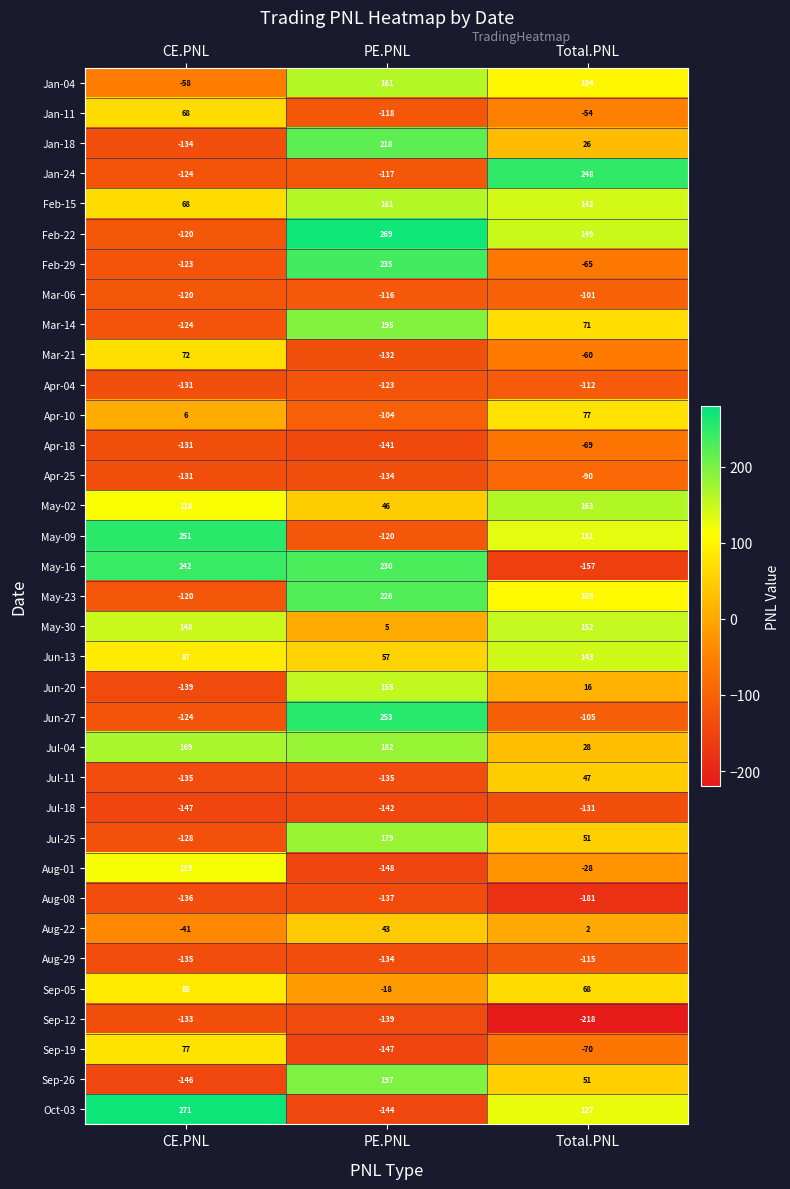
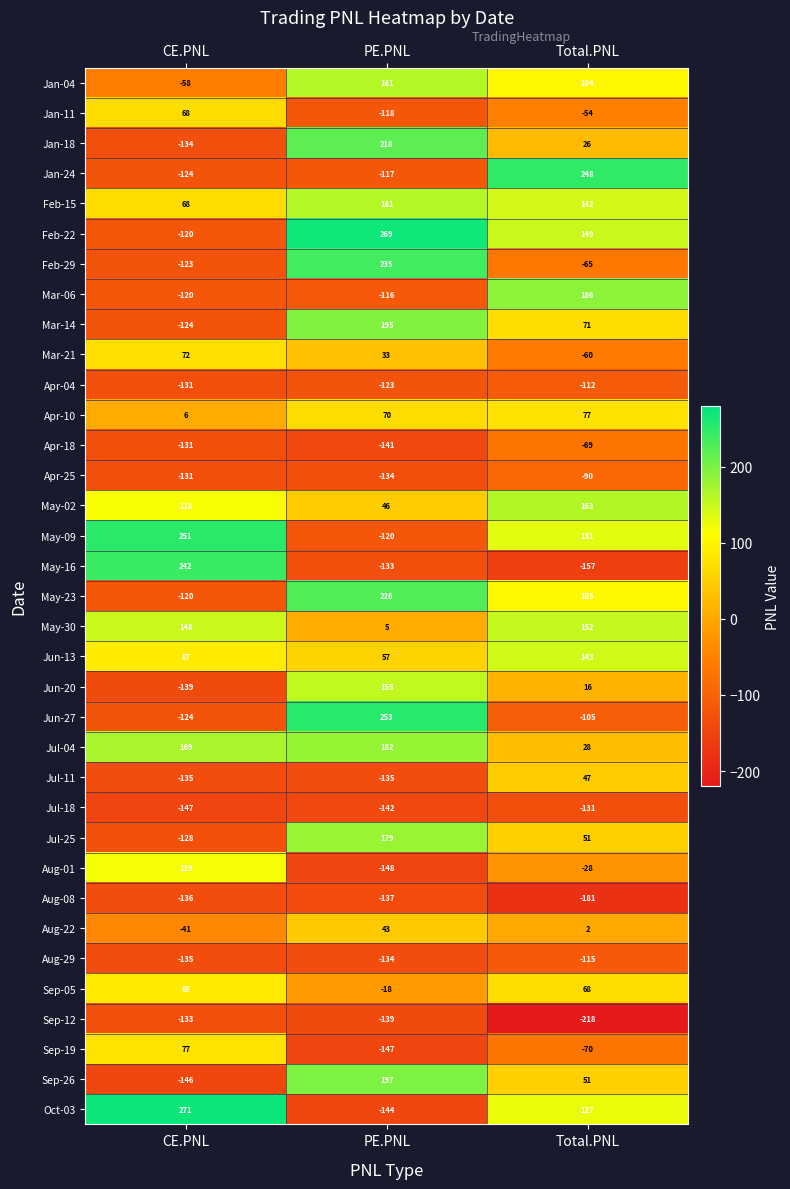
Mar-06, Total.PNL: -101 -> 186
Mar-21, PE.PNL: -132 -> 33
Apr-10, PE.PNL: -104 -> 70
May-16, PE.PNL: 230 -> -133
